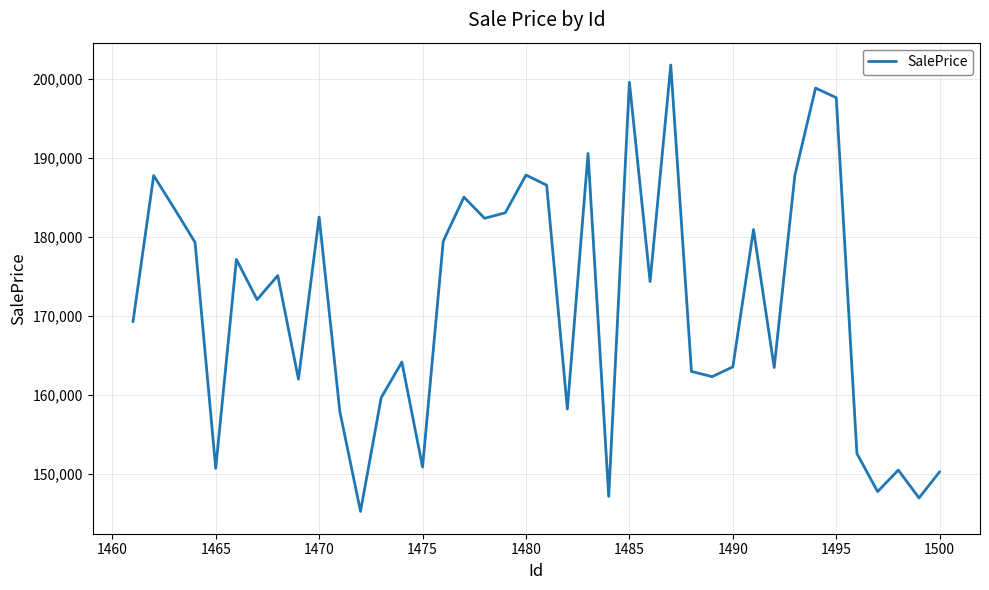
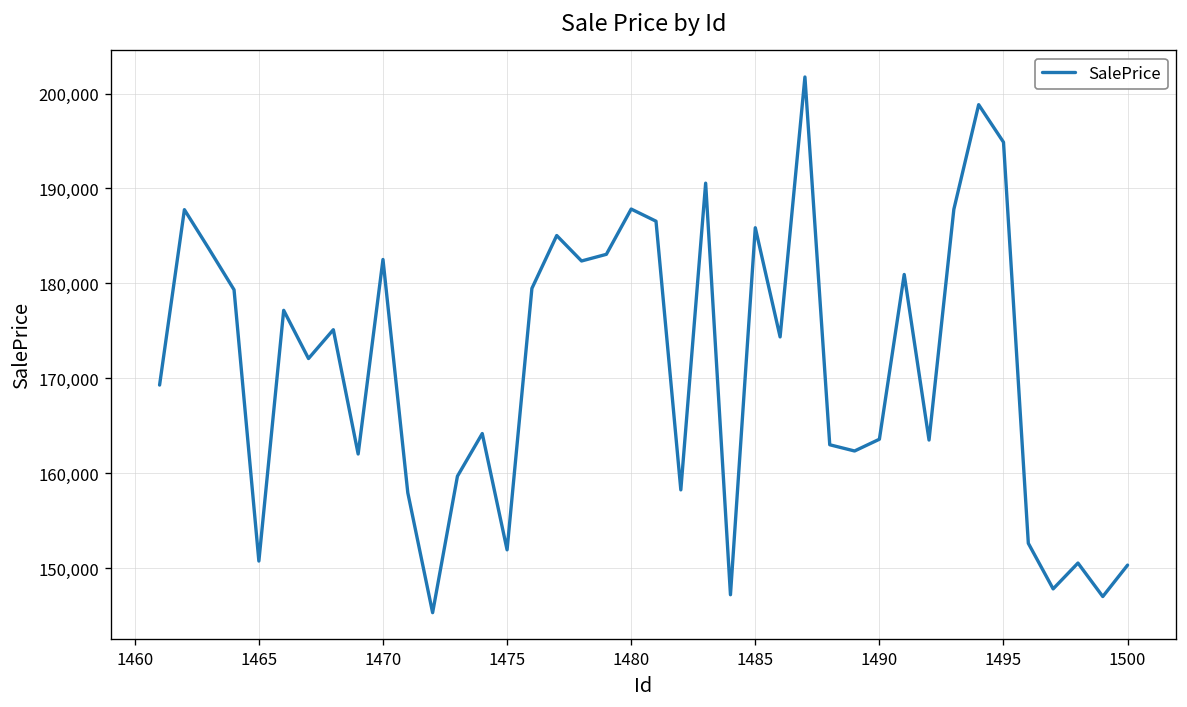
1475: 151,000 -> 152,000
1485: 200,000 -> 186,000
1495: 198,000 -> 195,000
